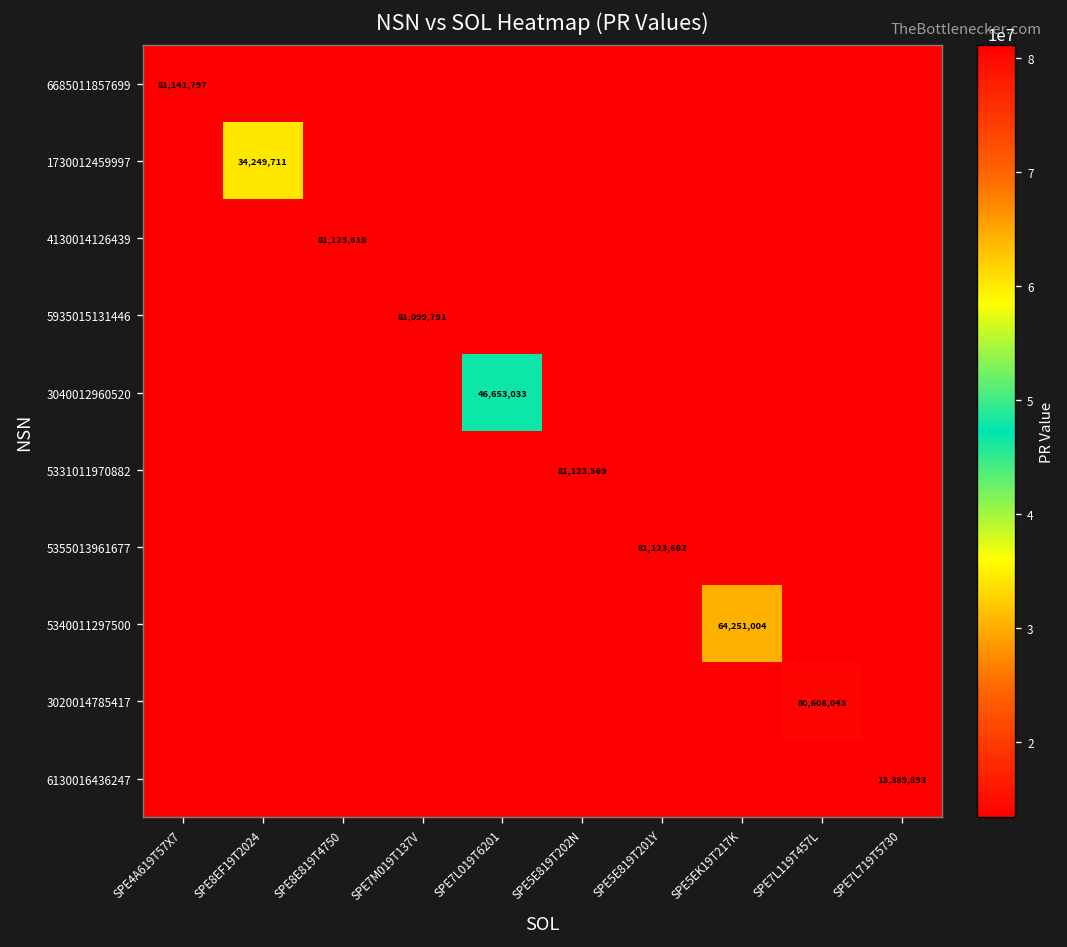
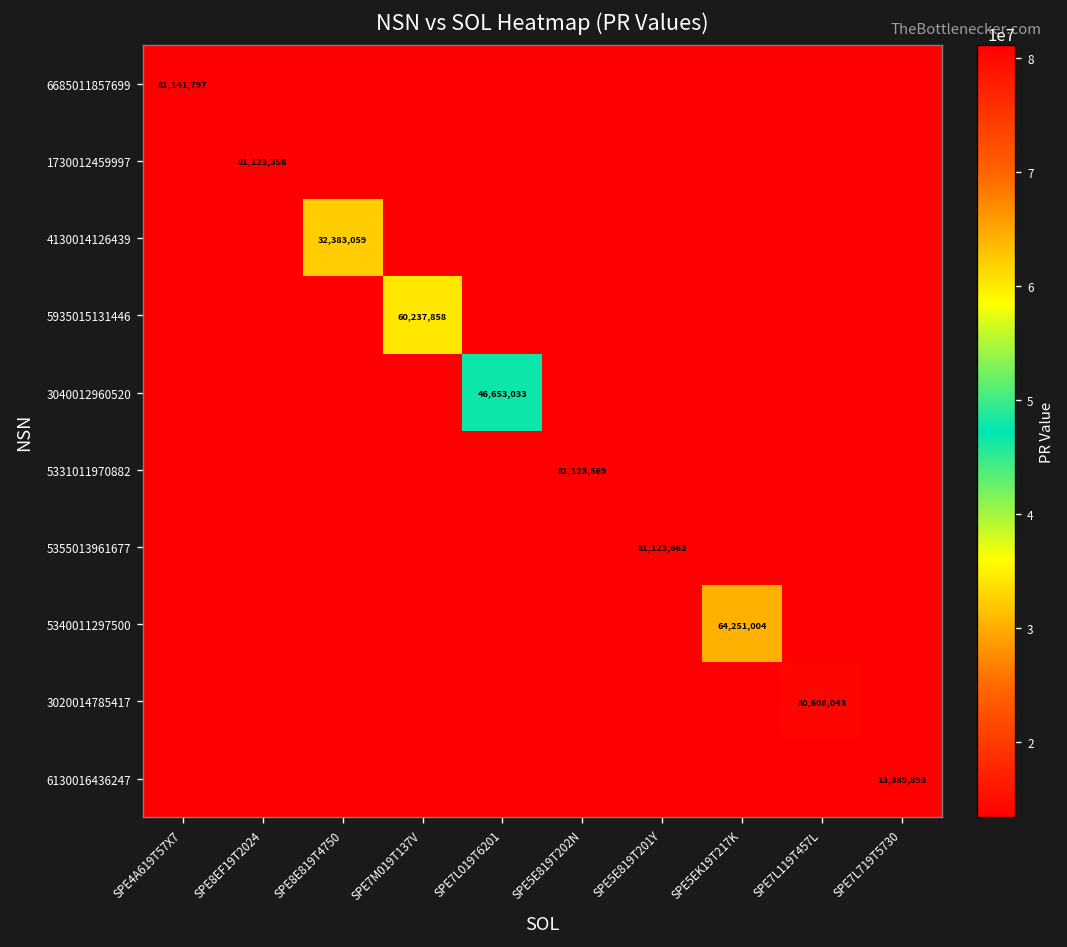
1730012459997, SPE8EF19T2024: 34,249,711 -> 81,123,358
4130014126439, SPE8E819T4750: 81,123,618 -> 32,383,059
5935015131446, SPE7M019T137V: 81,099,791 -> 60,237,858
